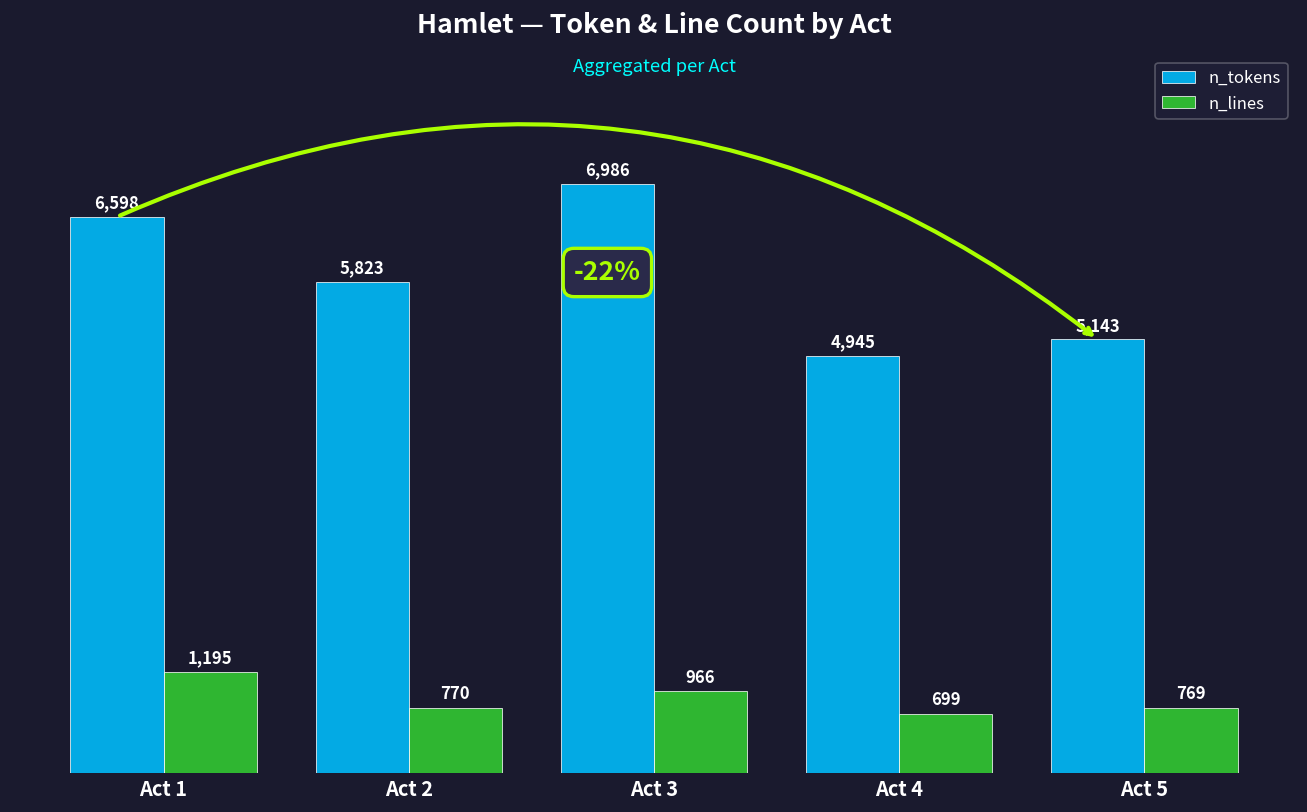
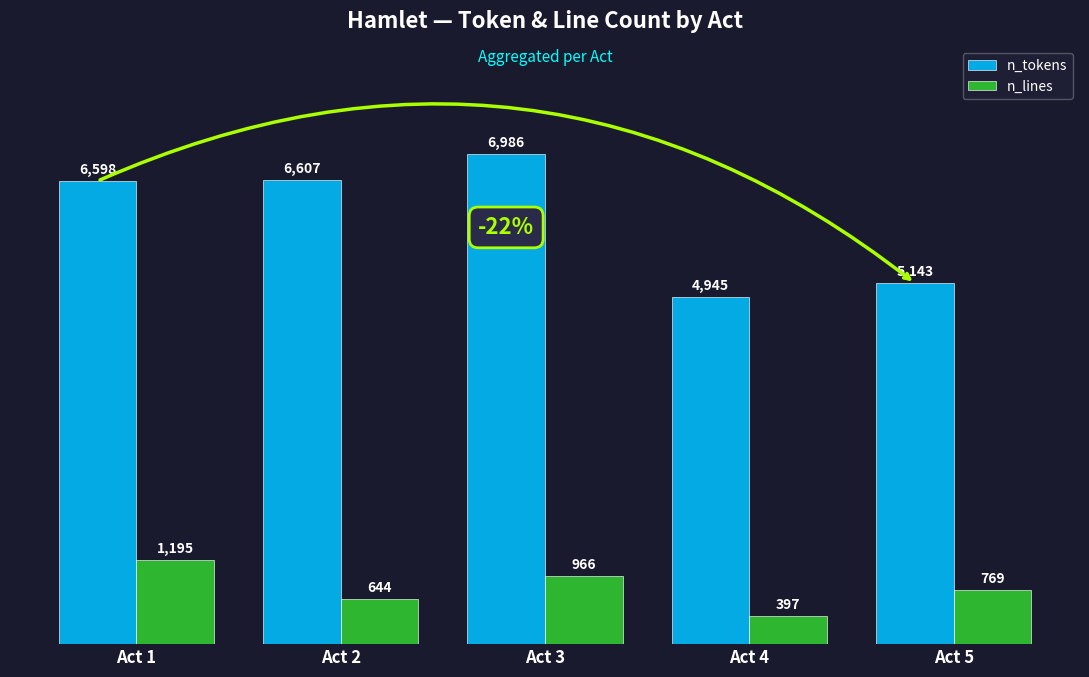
n_tokens, Act 2: 5,823 -> 6,607
n_lines, Act 2: 770 -> 644
n_lines, Act 4: 699 -> 397
